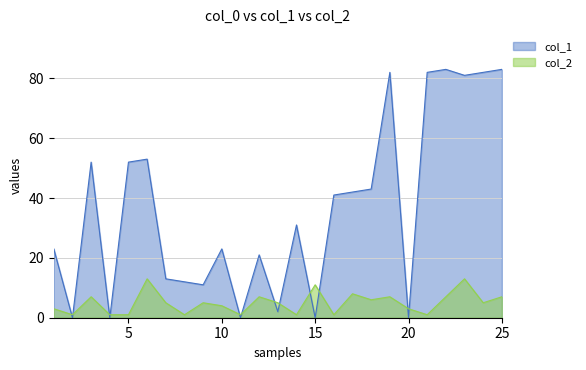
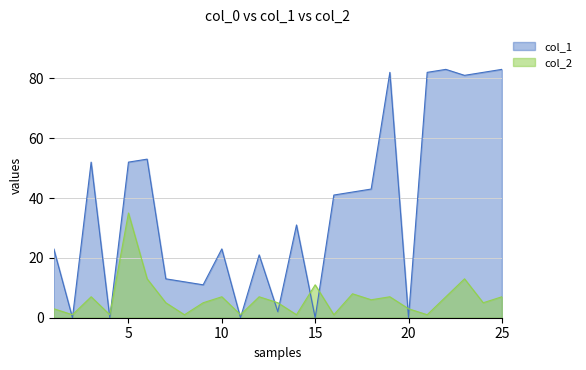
col_2, 5: 1 -> 35
col_2, 10: 4 -> 7
